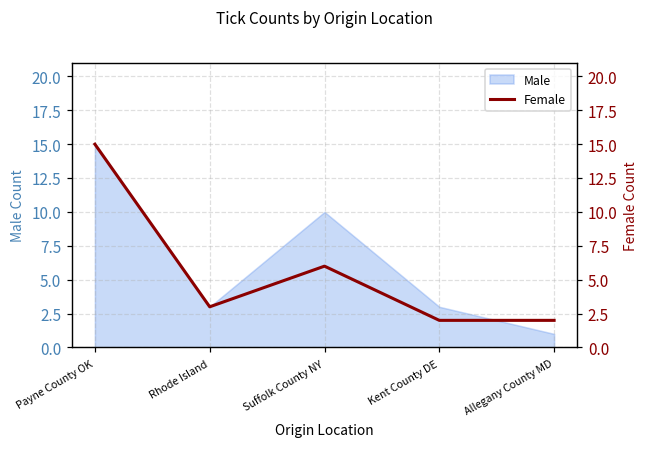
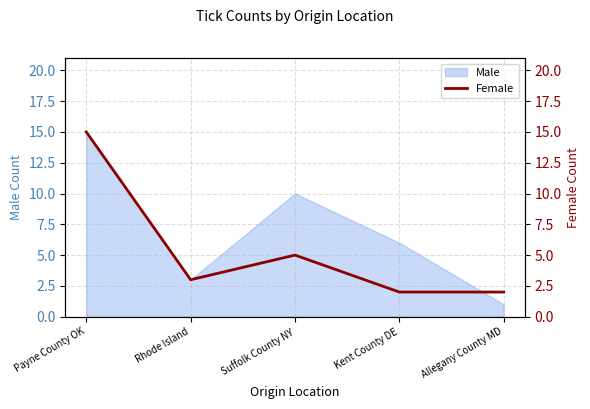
Male, Kent County DE: 3 -> 6
Female, Suffolk County NY: 6 -> 5
